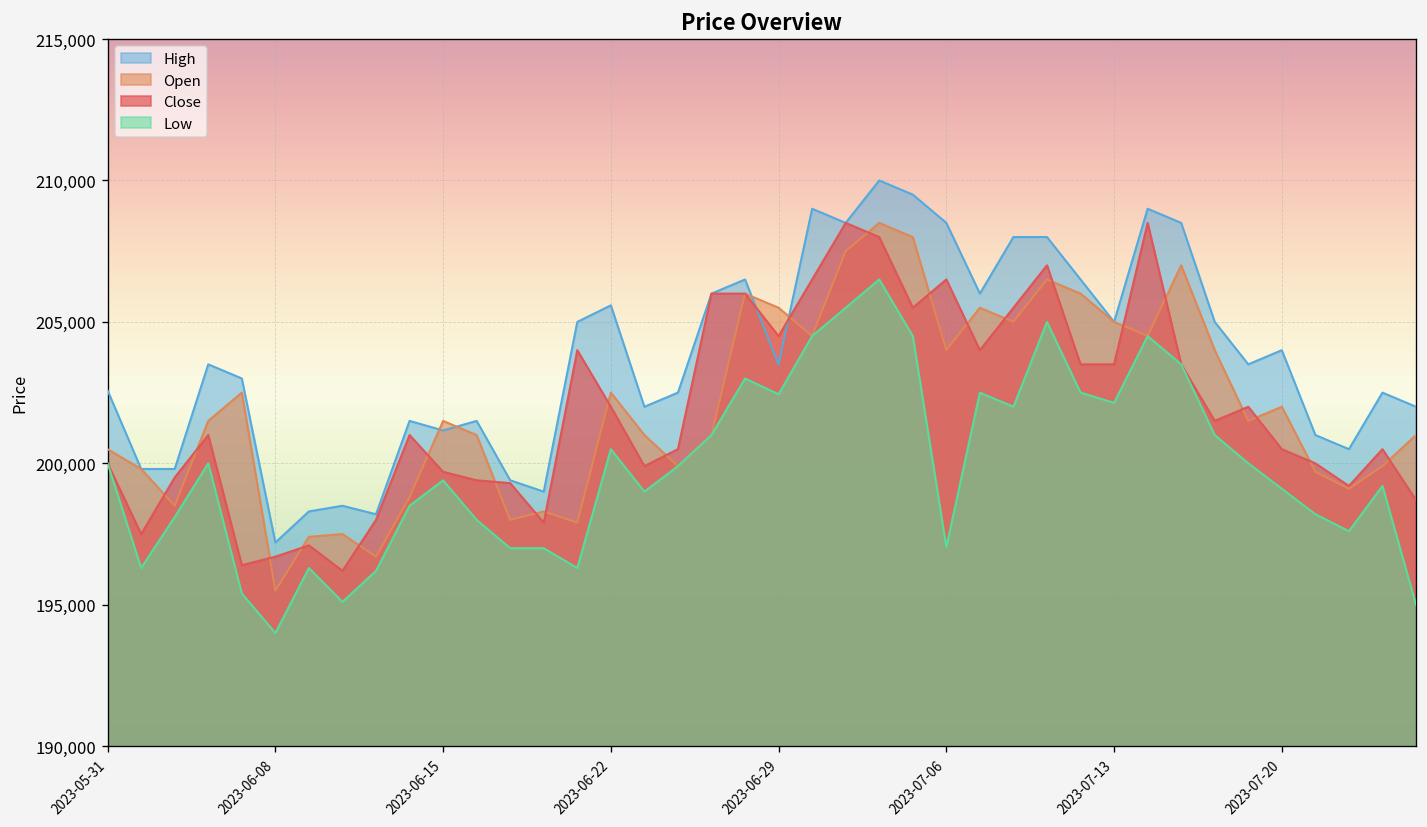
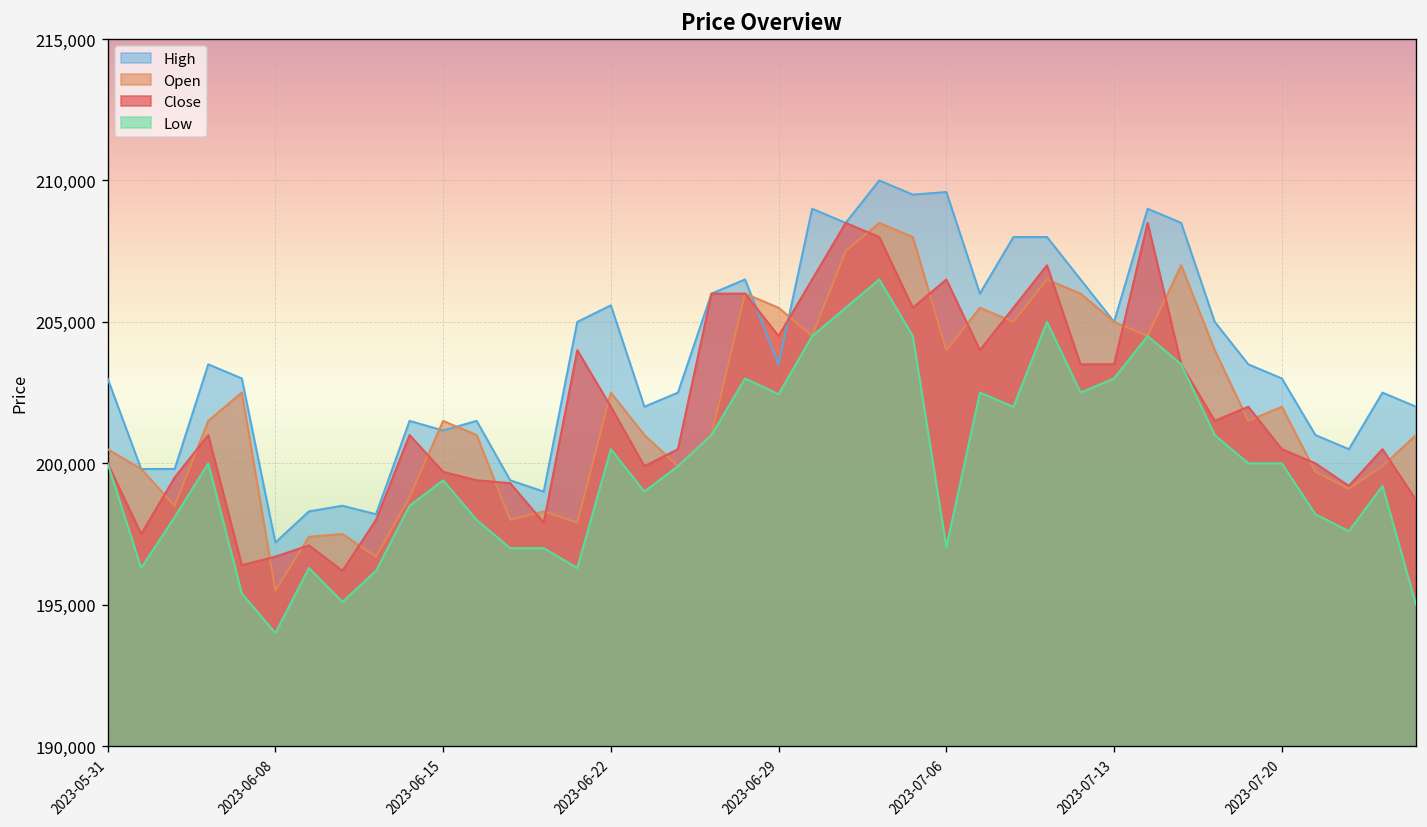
High, 2023-05-31: 202,600 -> 203,000
High, 2023-07-06: 208,500 -> 209,600
Low, 2023-07-13: 202,100 -> 203,000
High, 2023-07-20: 204,000 -> 203,000
Low, 2023-07-20: 199,100 -> 200,000
